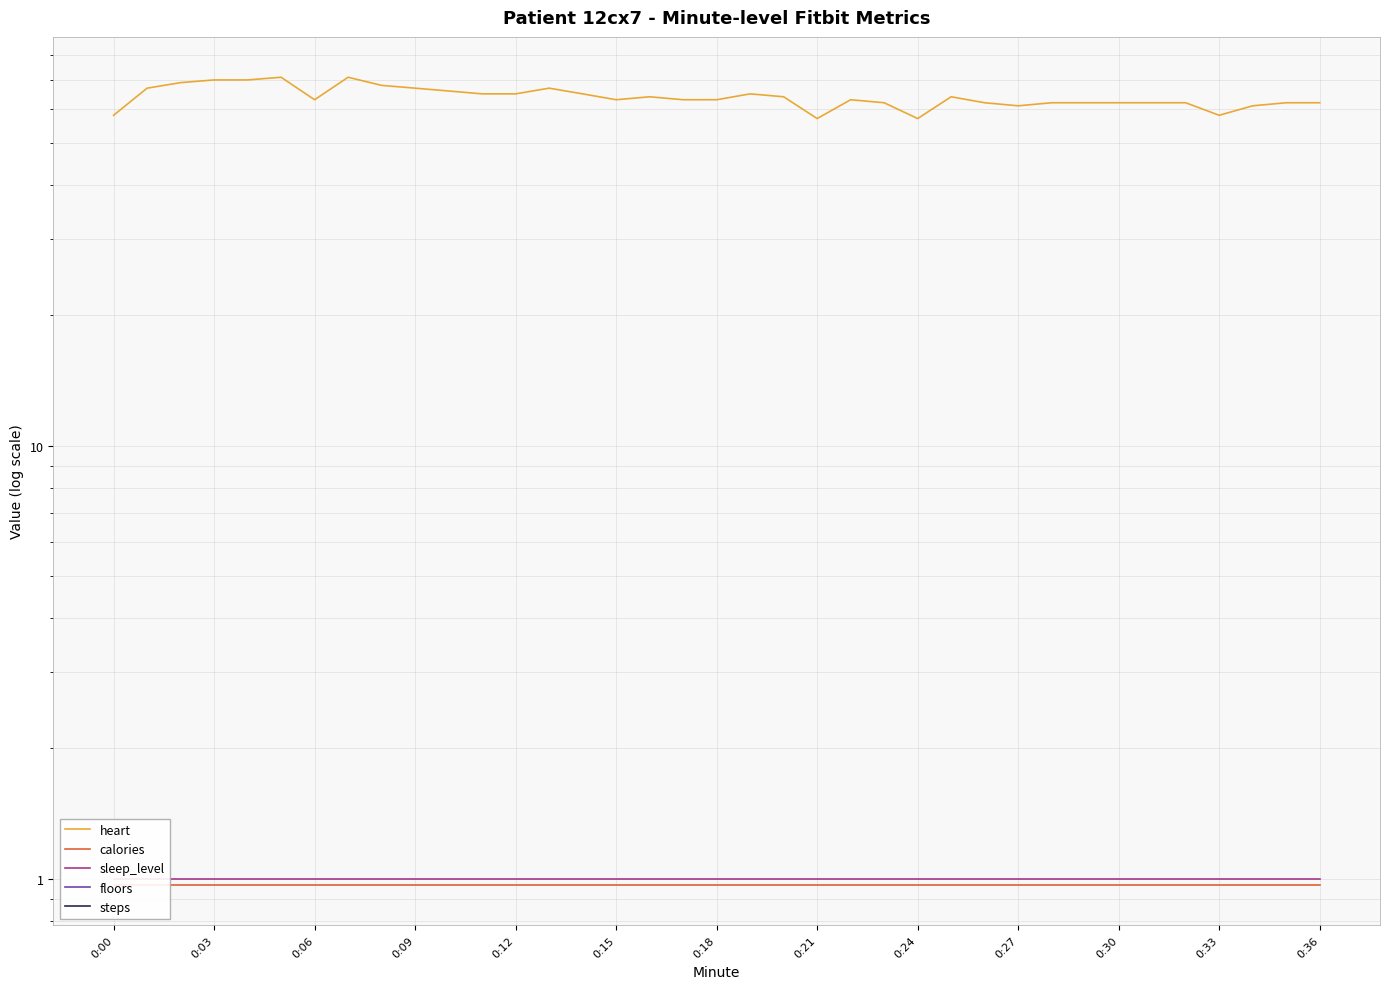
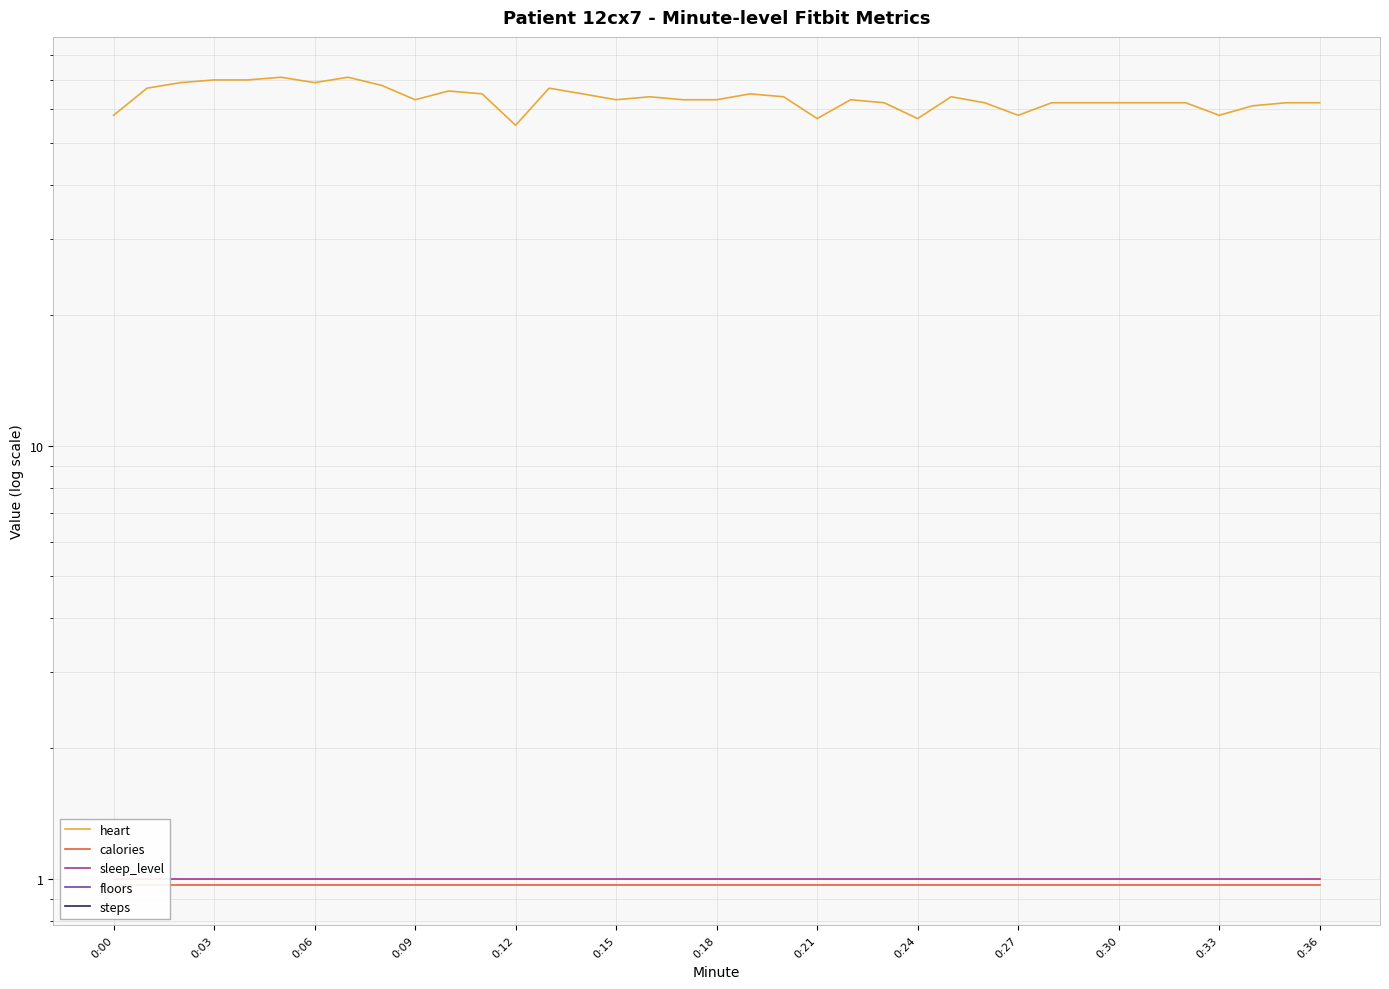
heart, 0:06: 63 -> 69
heart, 0:09: 67 -> 63
heart, 0:12: 65 -> 55
heart, 0:27: 61 -> 58
